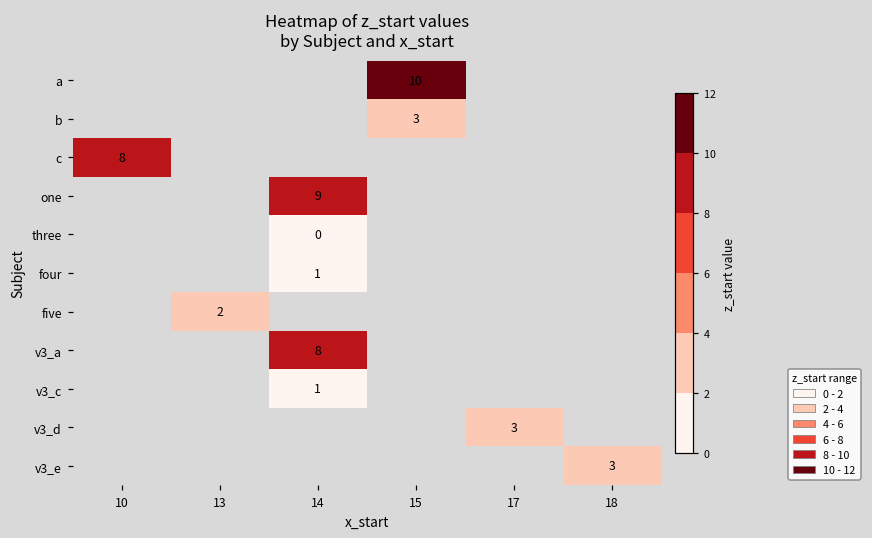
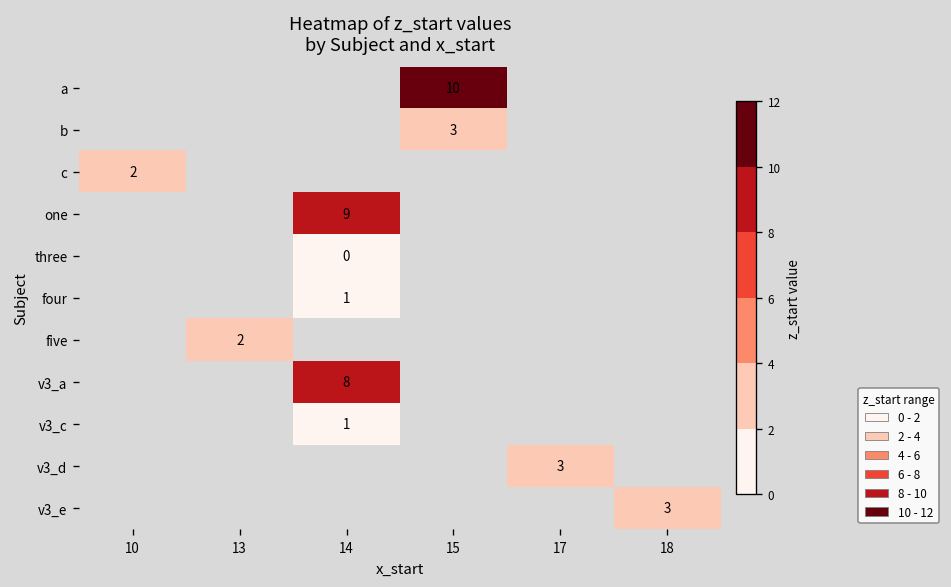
c, 10: 8 -> 2
